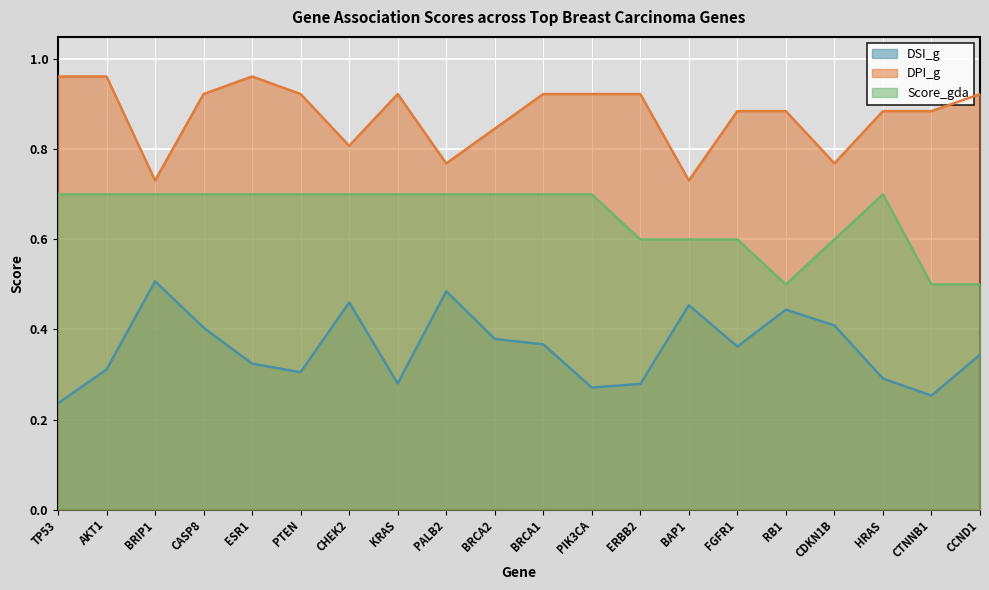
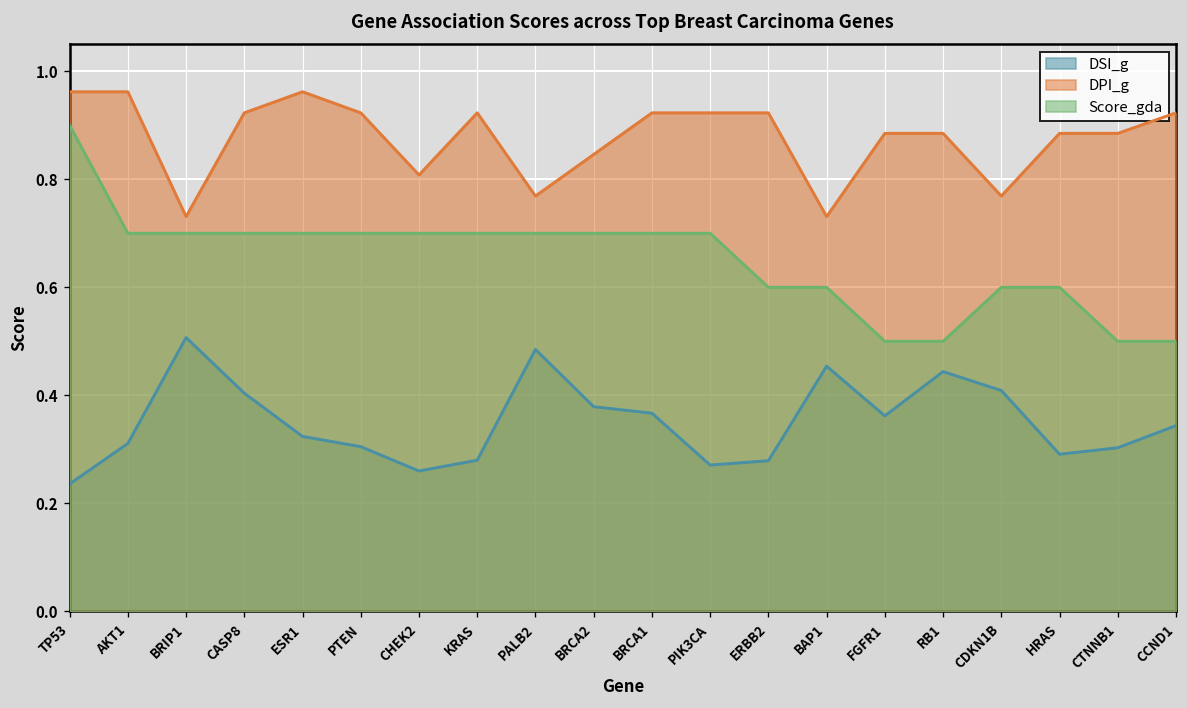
Score_gda, TP53: 0.7 -> 0.9
DSI_g, CHEK2: 0.46 -> 0.26
Score_gda, FGFR1: 0.6 -> 0.5
Score_gda, HRAS: 0.7 -> 0.6
DSI_g, CTNNB1: 0.25 -> 0.30
